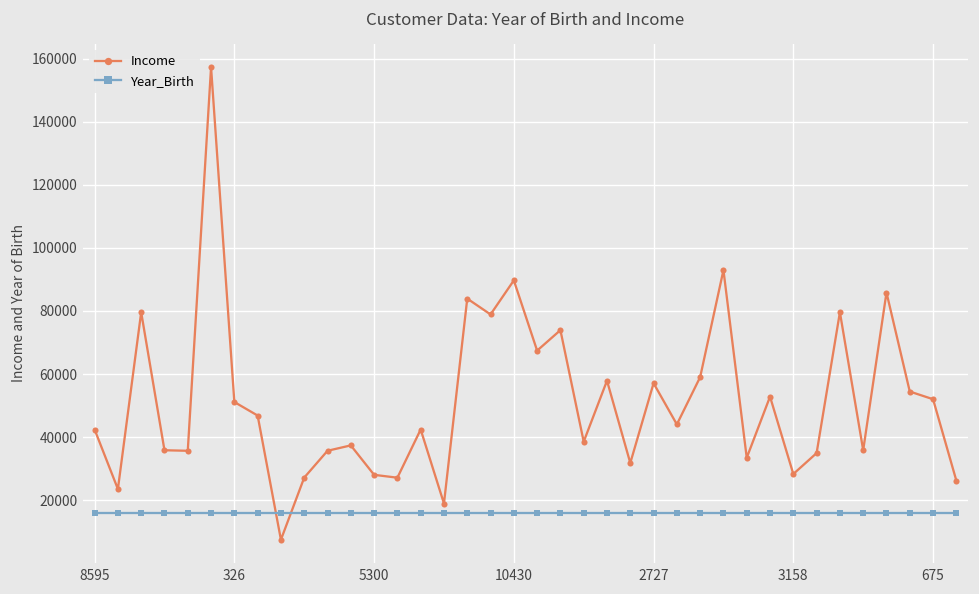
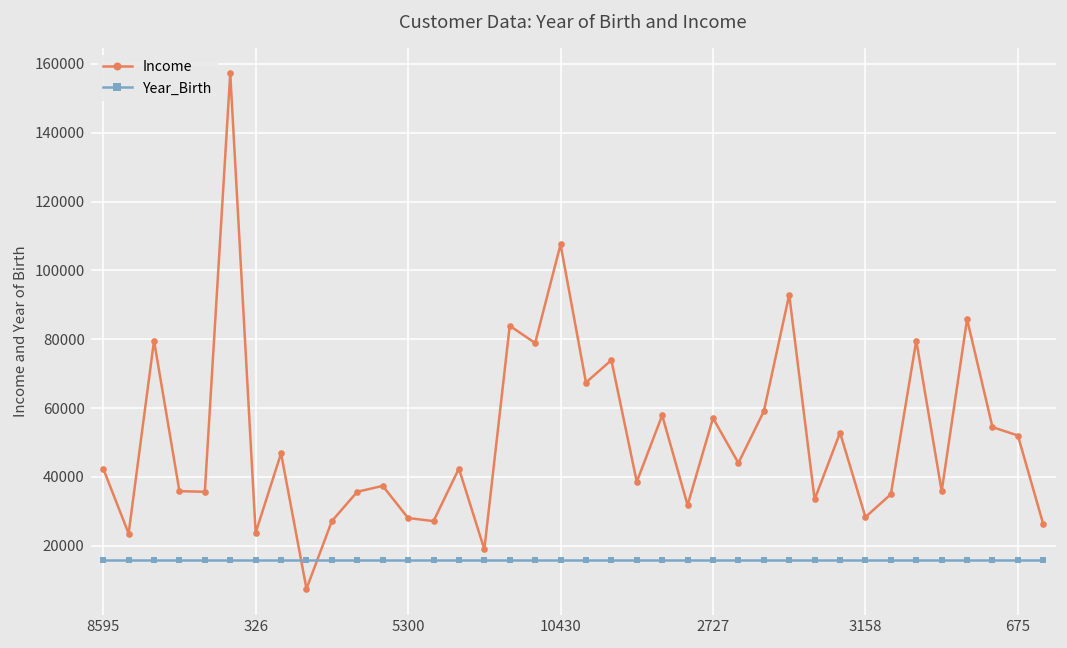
Income, 326: 51000 -> 24000
Income, 10430: 90000 -> 108000
